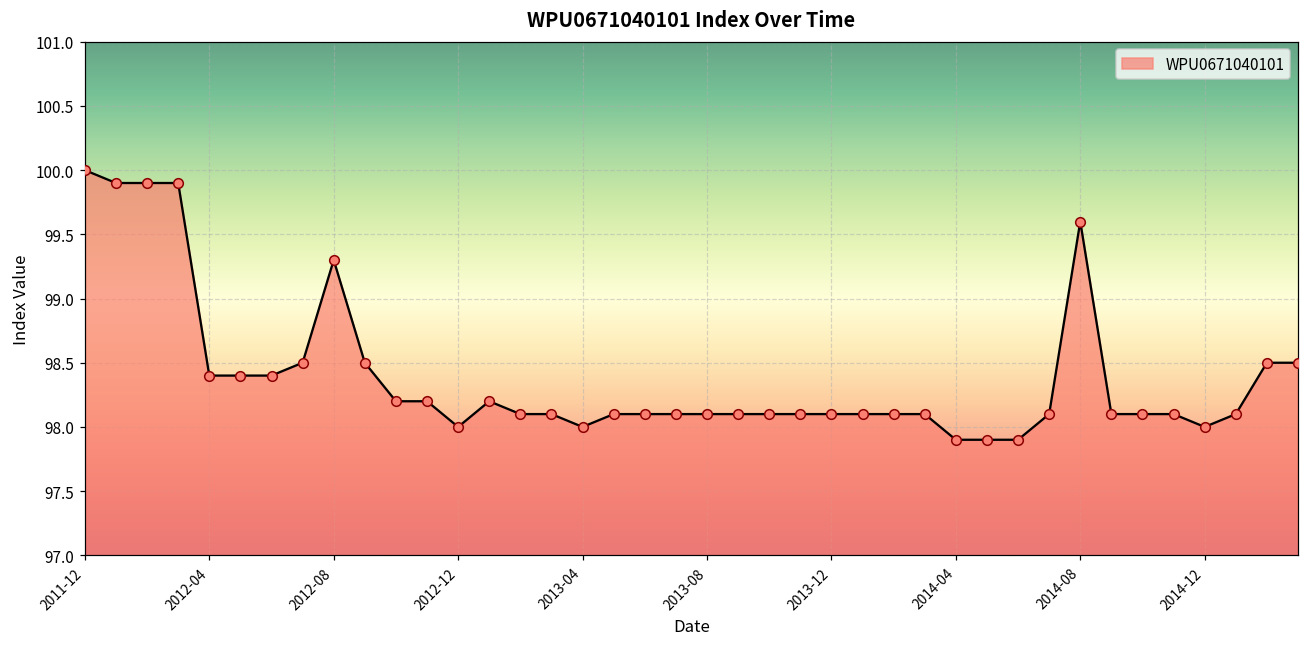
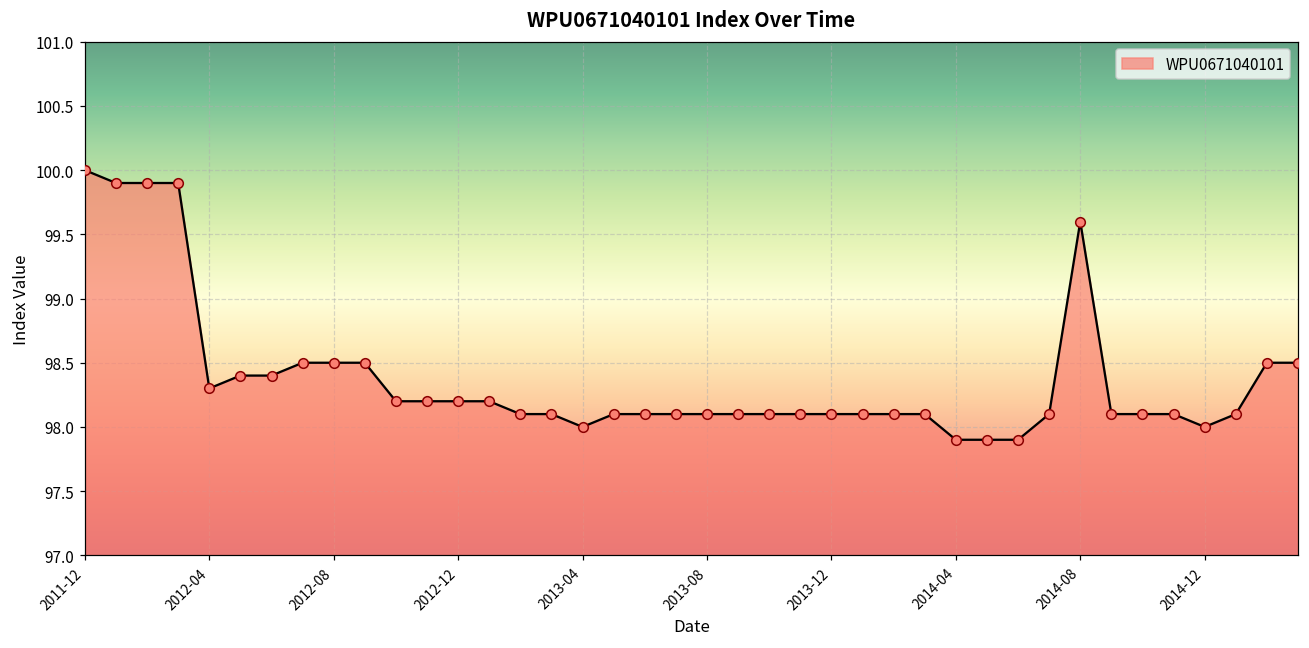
2012-04: 98.4 -> 98.3
2012-08: 99.3 -> 98.5
2012-12: 98.0 -> 98.2
